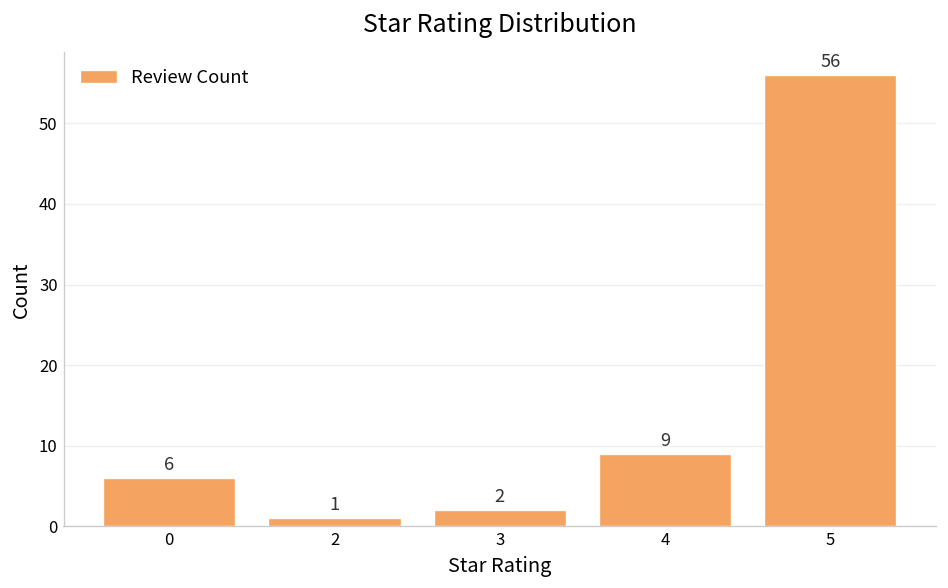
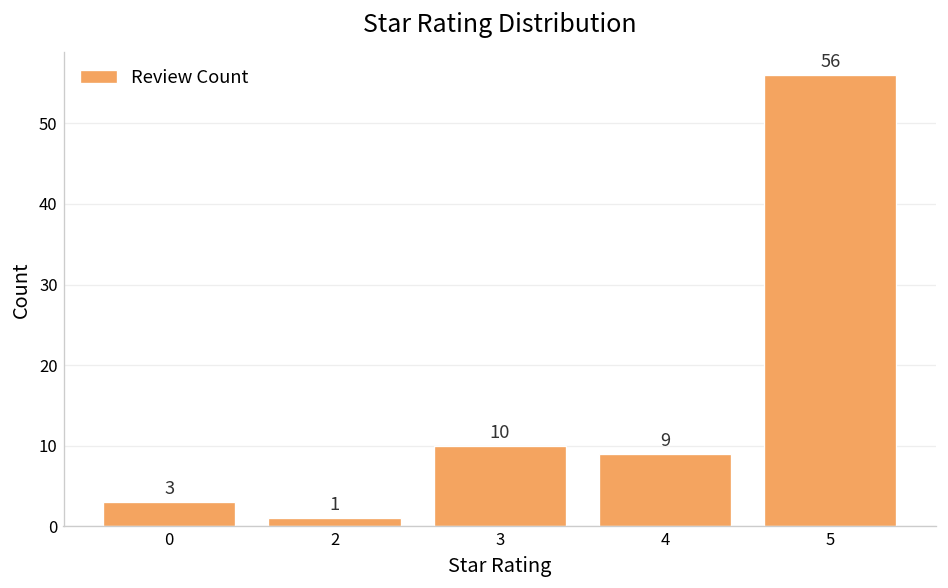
0: 6 -> 3
3: 2 -> 10
